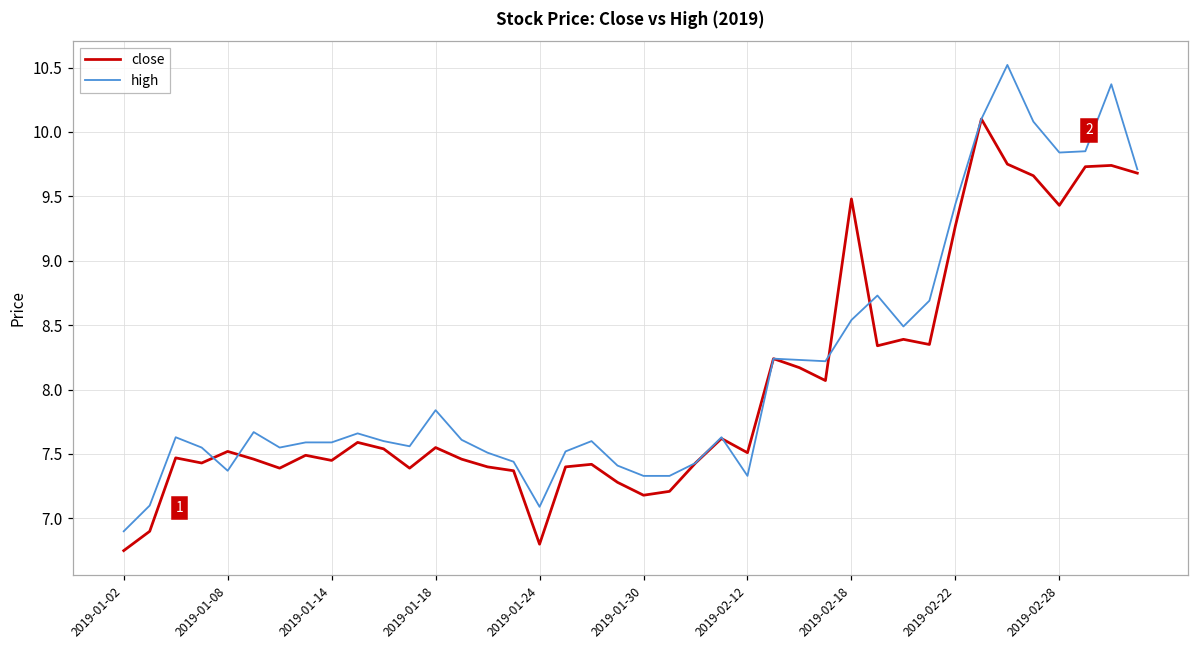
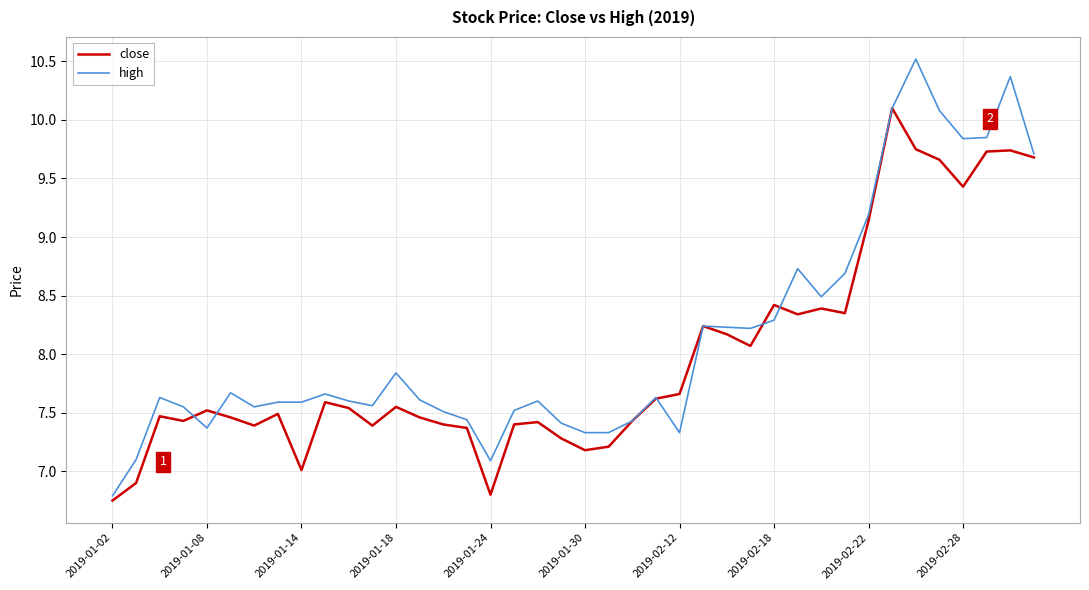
high, 2019-01-02: 6.90 -> 6.79
close, 2019-01-14: 7.45 -> 7.01
close, 2019-02-12: 7.51 -> 7.66
close, 2019-02-18: 9.48 -> 8.42
high, 2019-02-18: 8.54 -> 8.29
close, 2019-02-22: 9.27 -> 9.14
high, 2019-02-22: 9.44 -> 9.19
